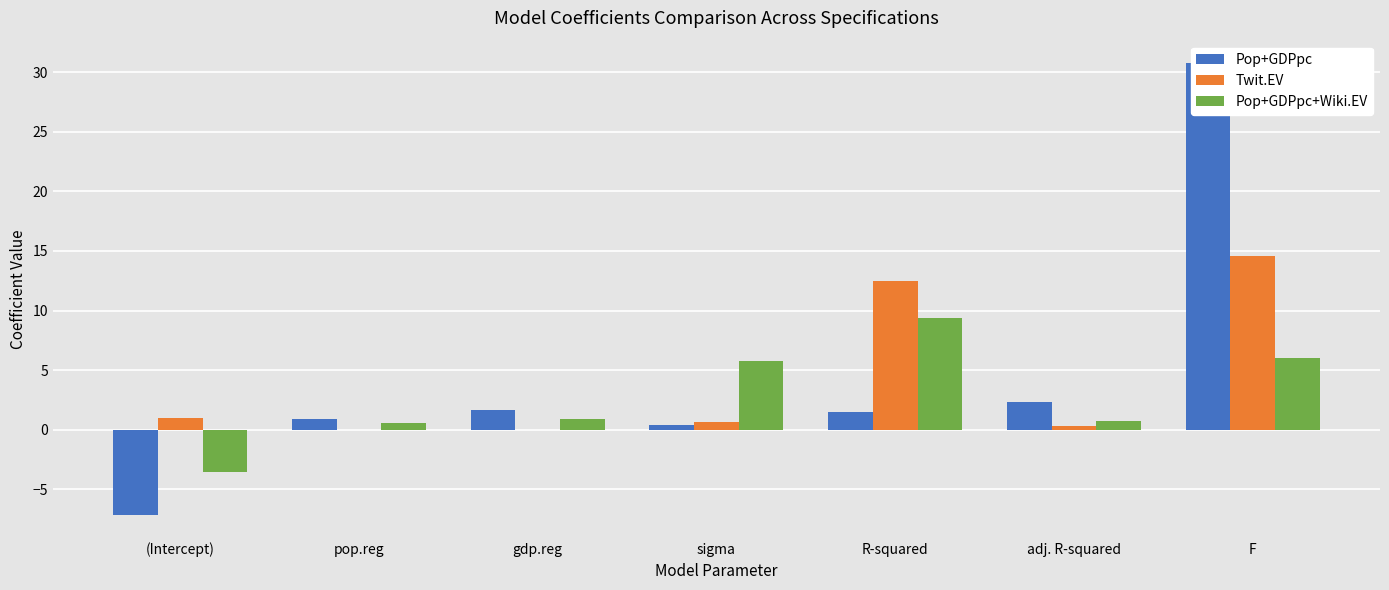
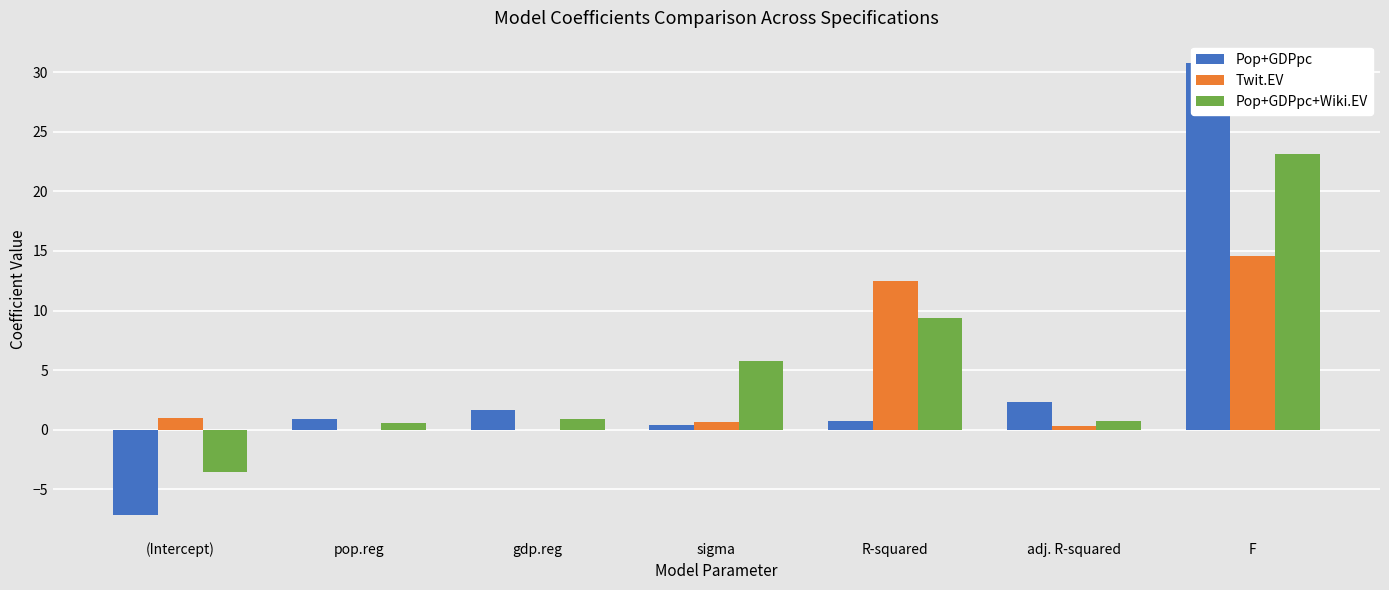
Pop+GDPpc, R-squared: 1.5 -> 0.7
Pop+GDPpc+Wiki.EV, F: 6.0 -> 23.2
